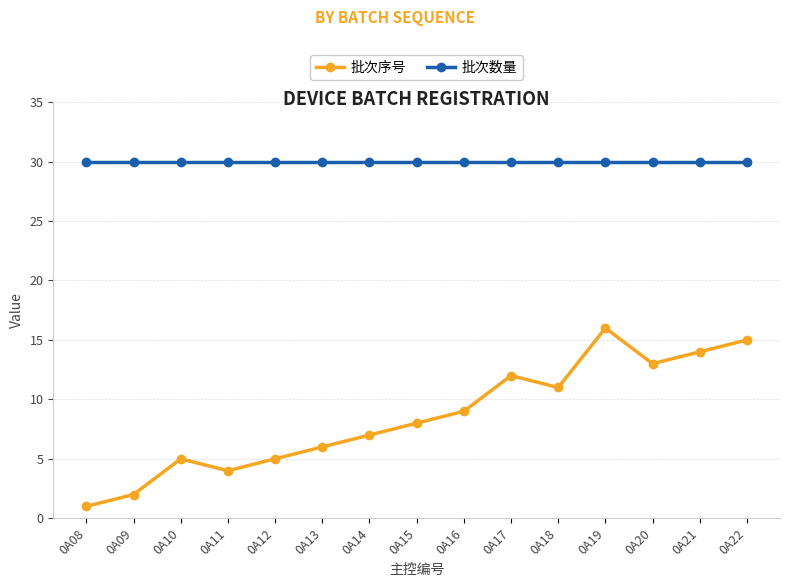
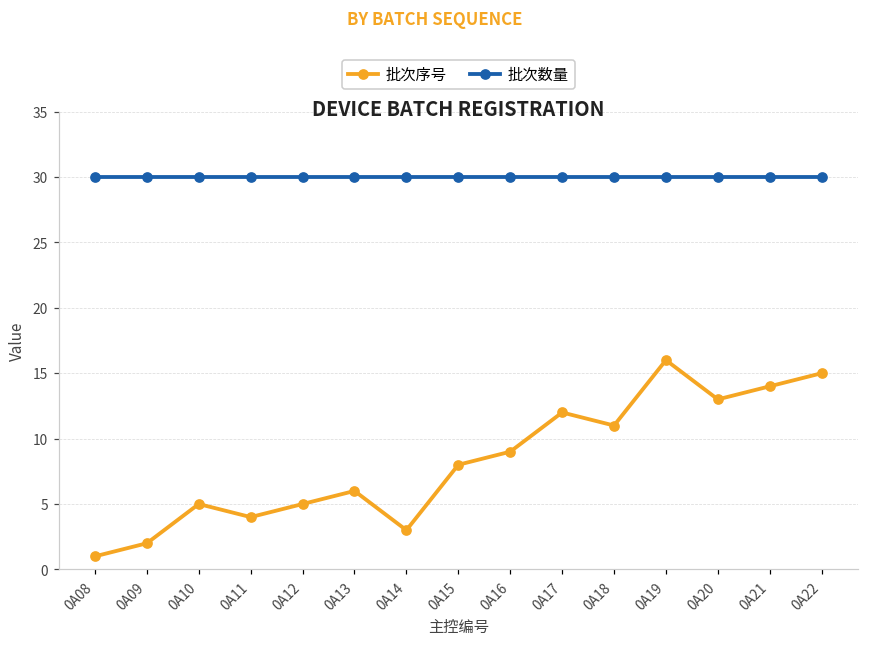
批次序号, 0A14: 7 -> 3
